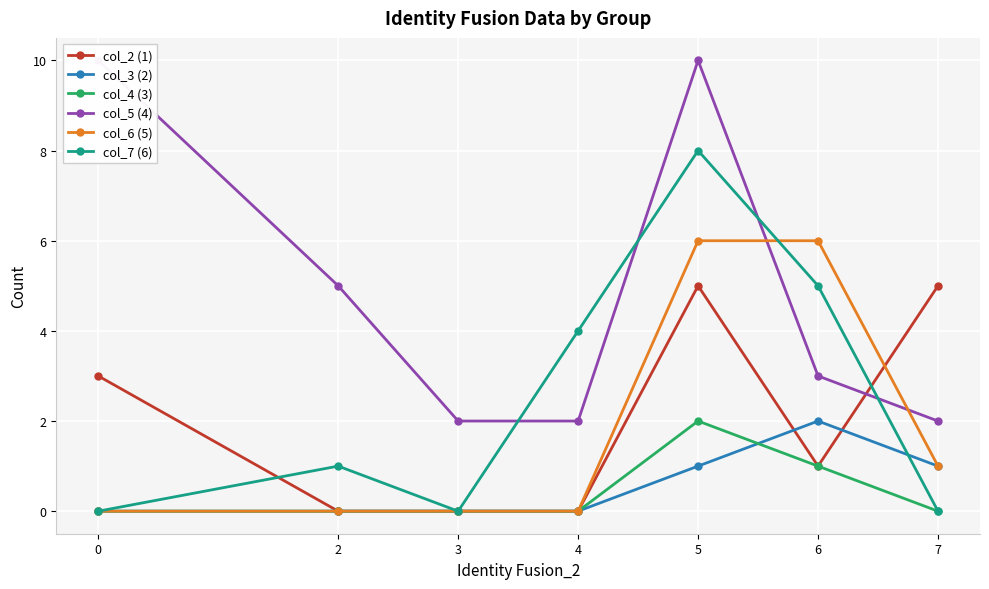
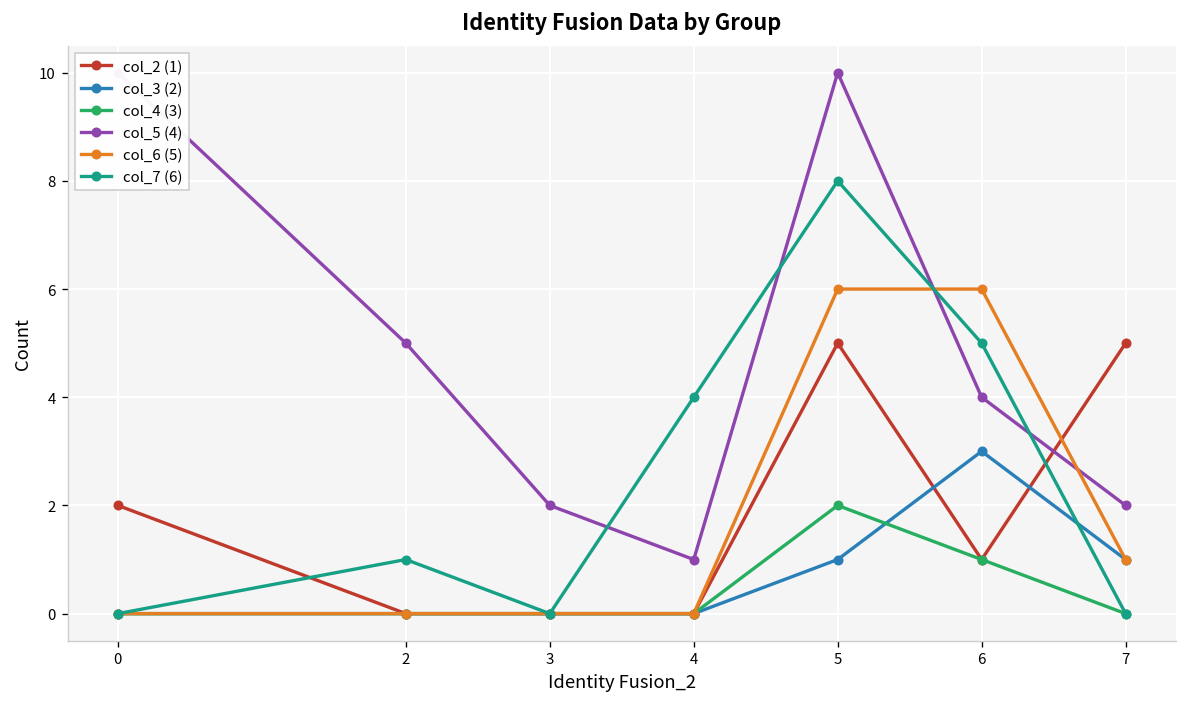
col_2 (1), 0: 3 -> 2
col_5 (4), 4: 2 -> 1
col_3 (2), 6: 2 -> 3
col_5 (4), 6: 3 -> 4
